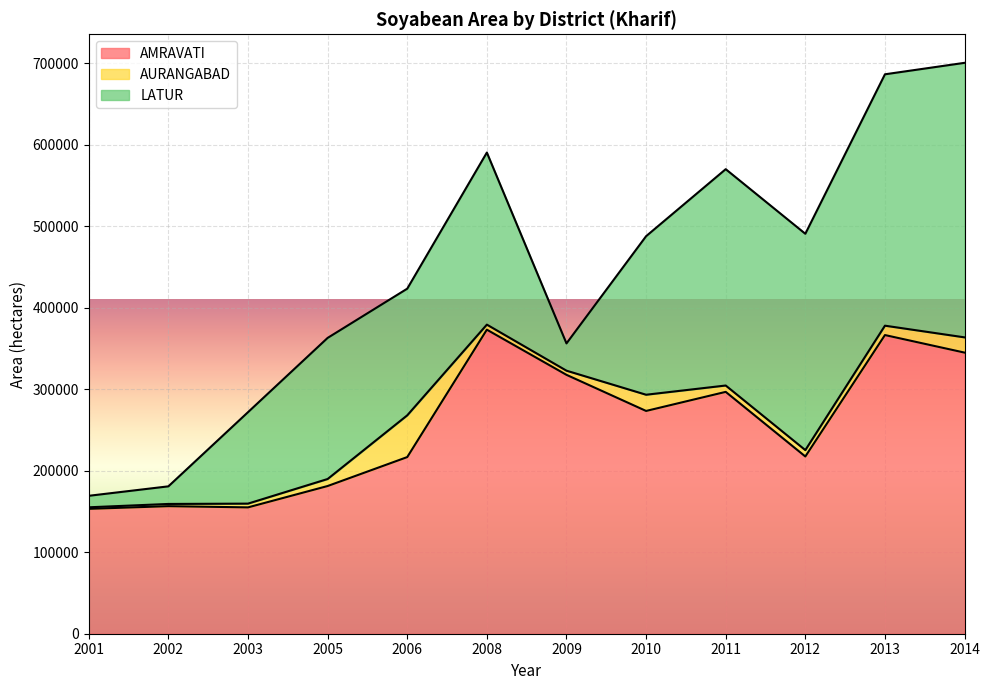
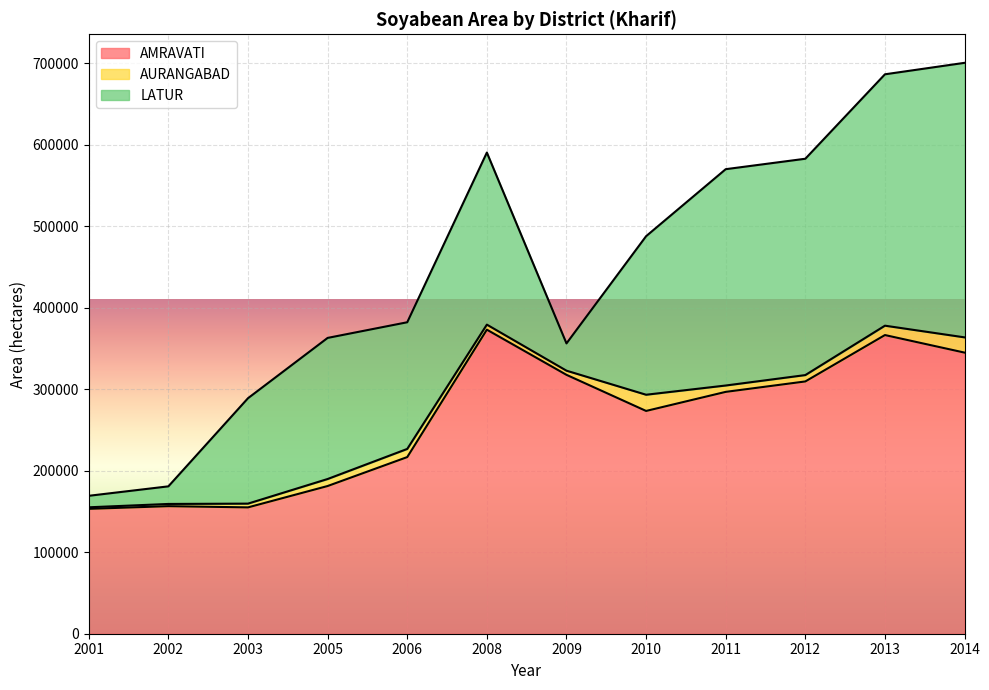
LATUR, 2003: 110000 -> 130000
AURANGABAD, 2006: 50000 -> 10000
AMRAVATI, 2012: 220000 -> 310000
